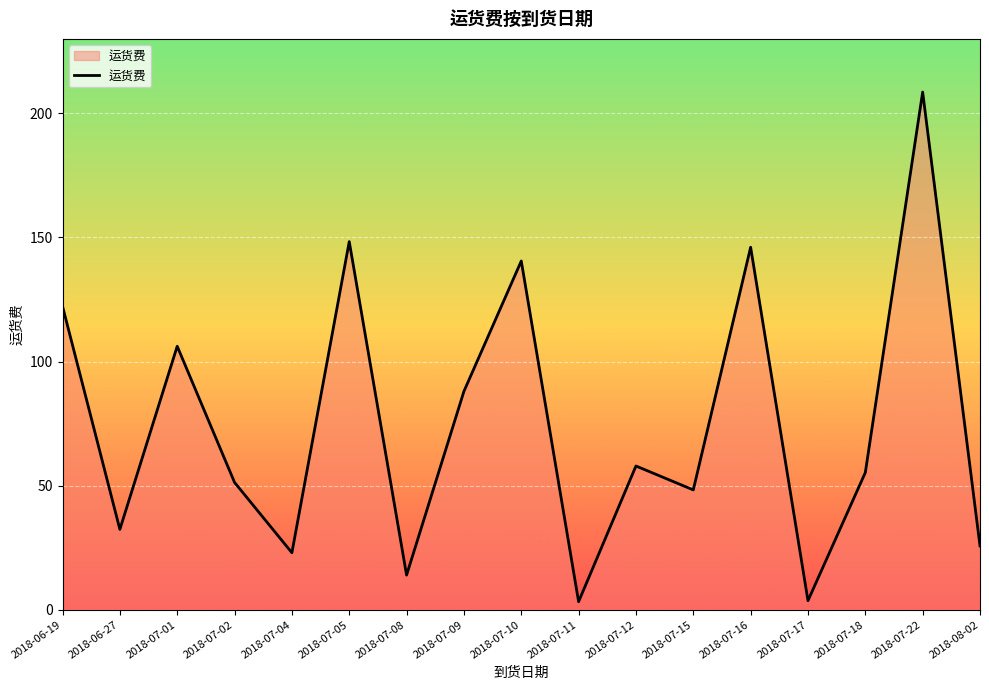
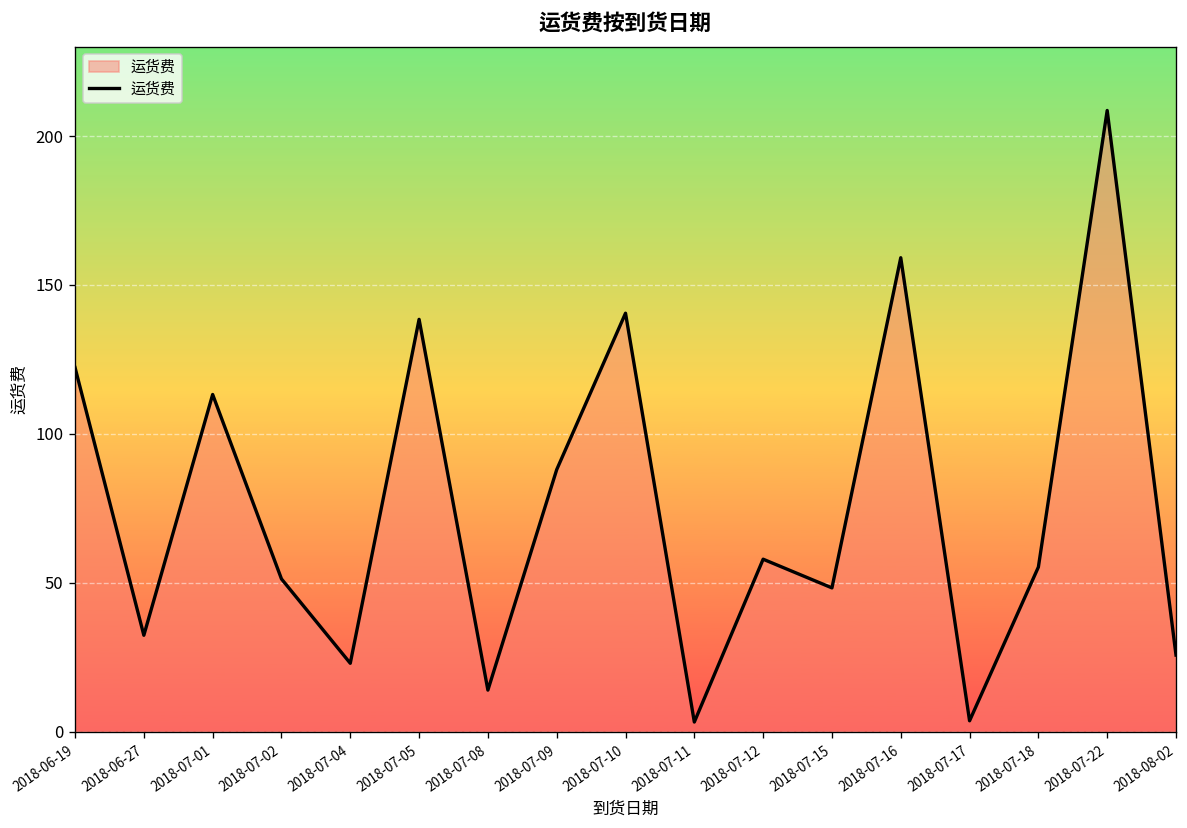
2018-07-01: 106 -> 113
2018-07-05: 148 -> 138
2018-07-16: 146 -> 159
